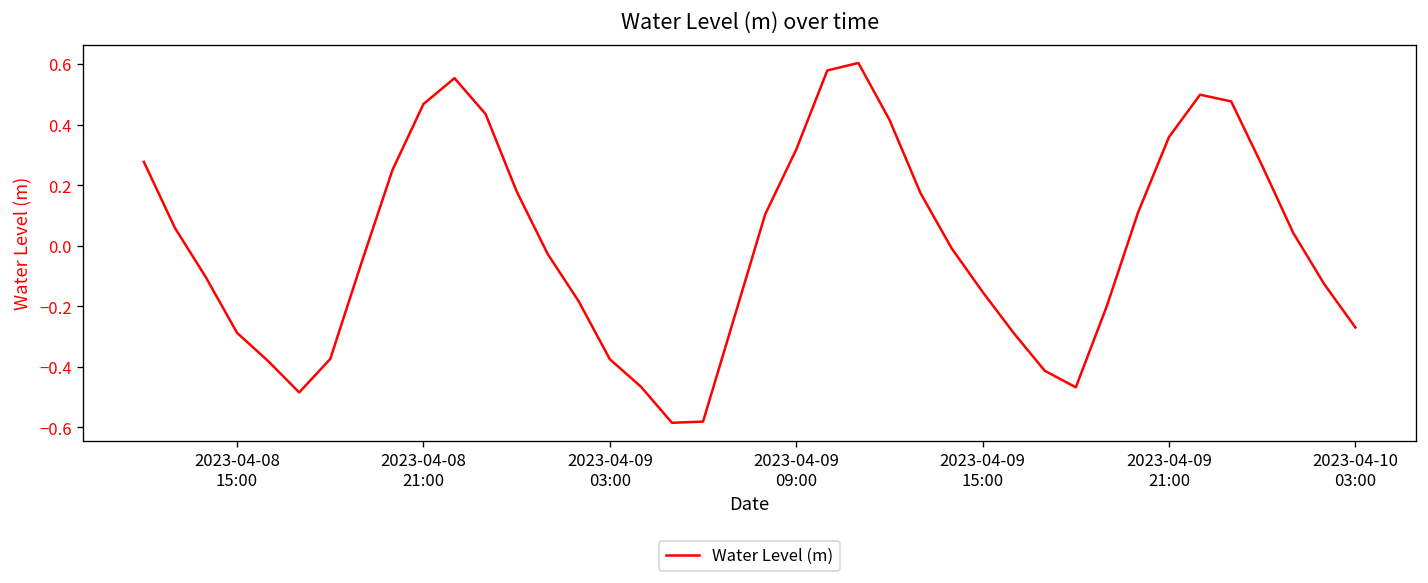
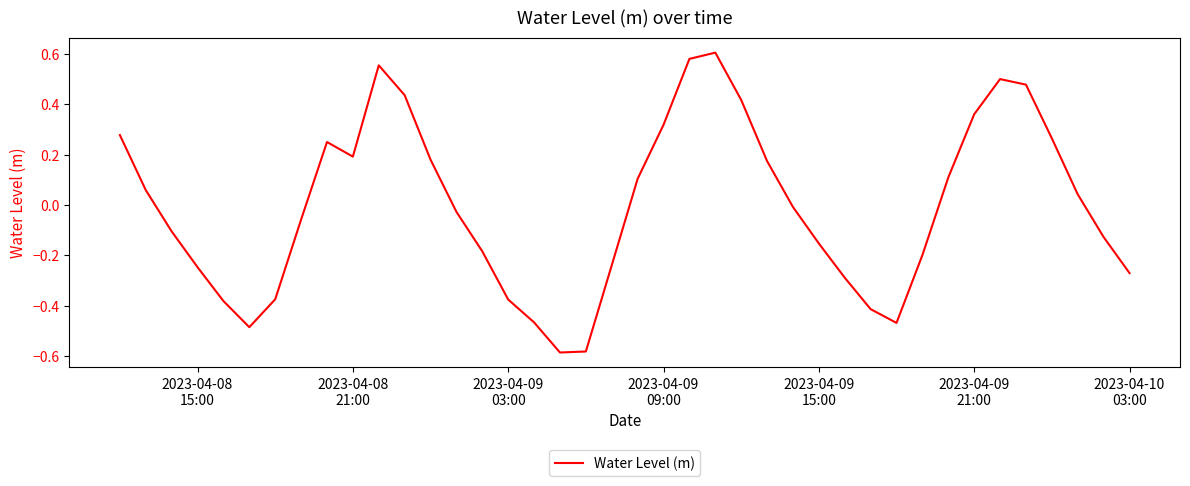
2023-04-08 15:00: -0.29 -> -0.25
2023-04-08 21:00: 0.47 -> 0.19
